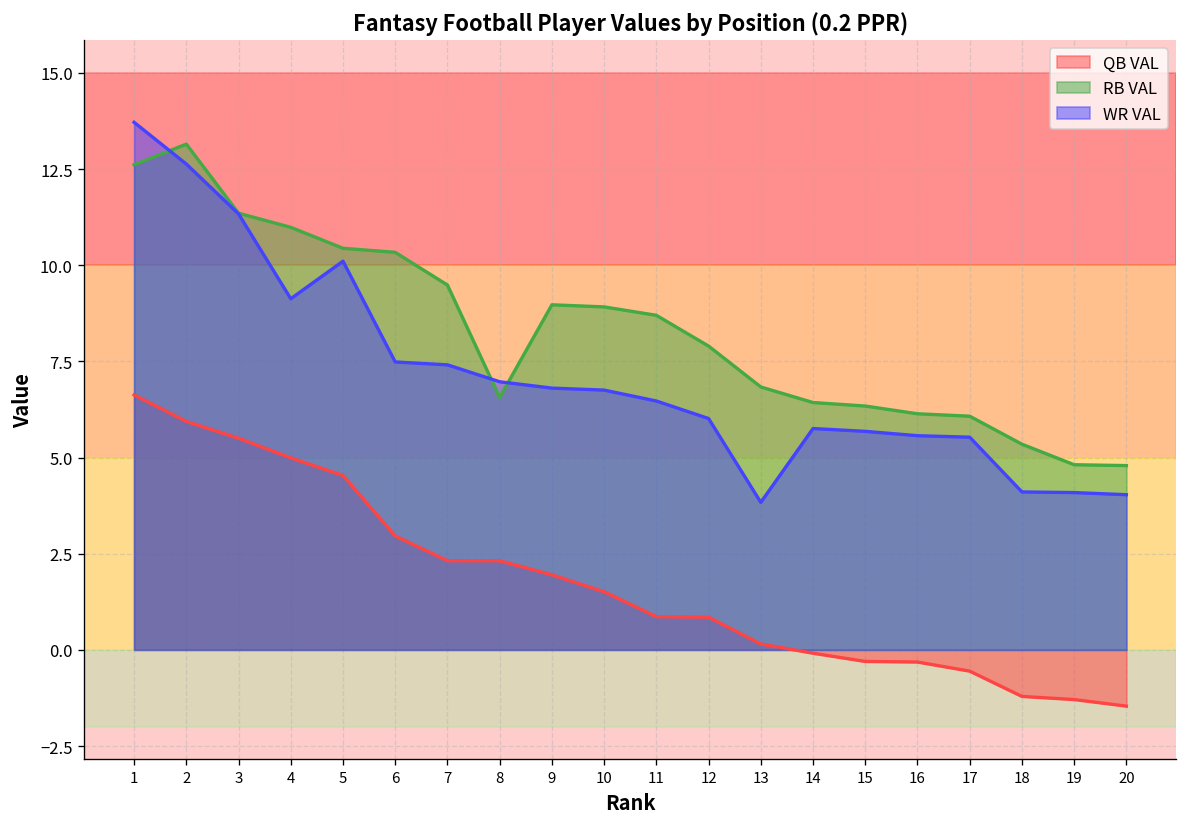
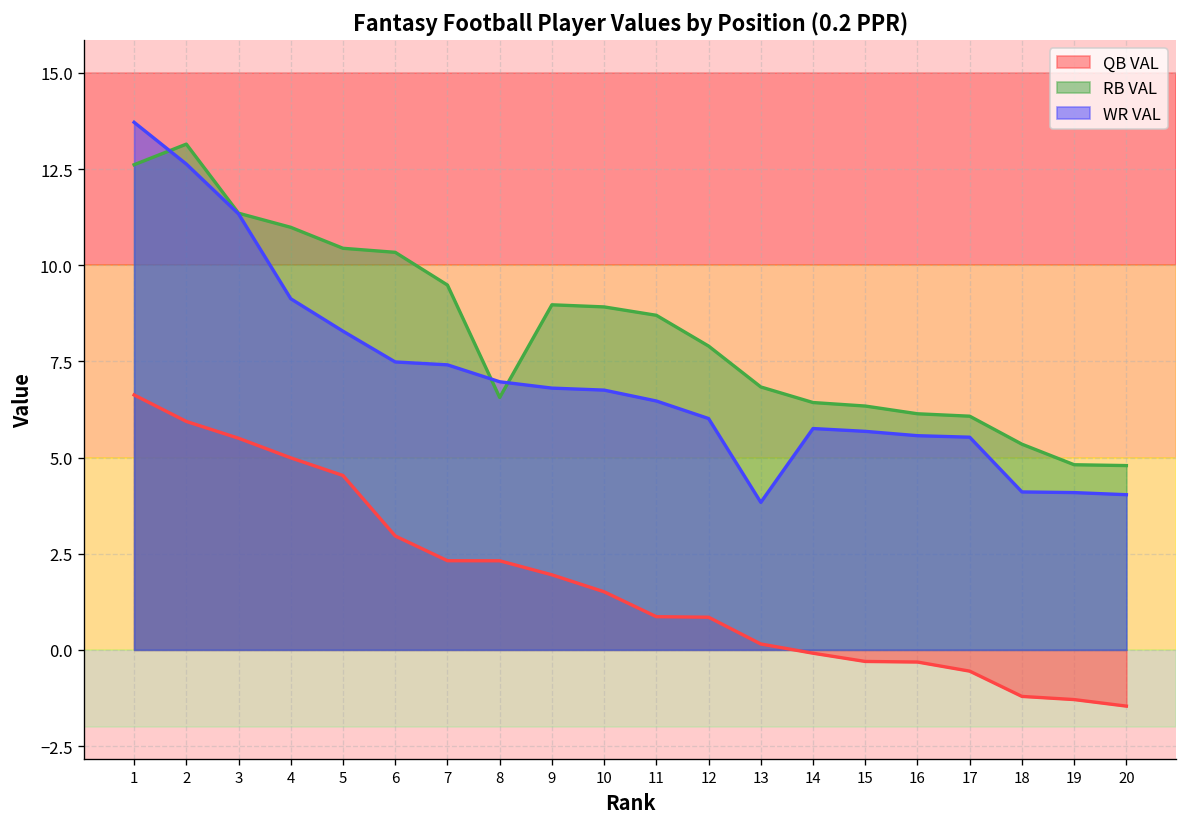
WR VAL, 5: 10.1 -> 8.3
